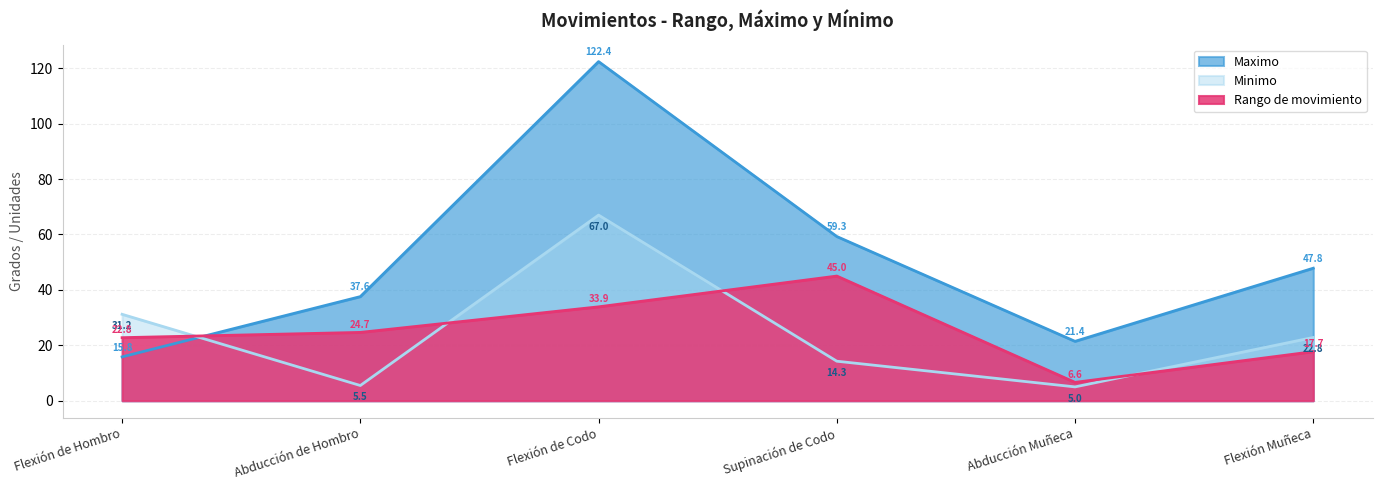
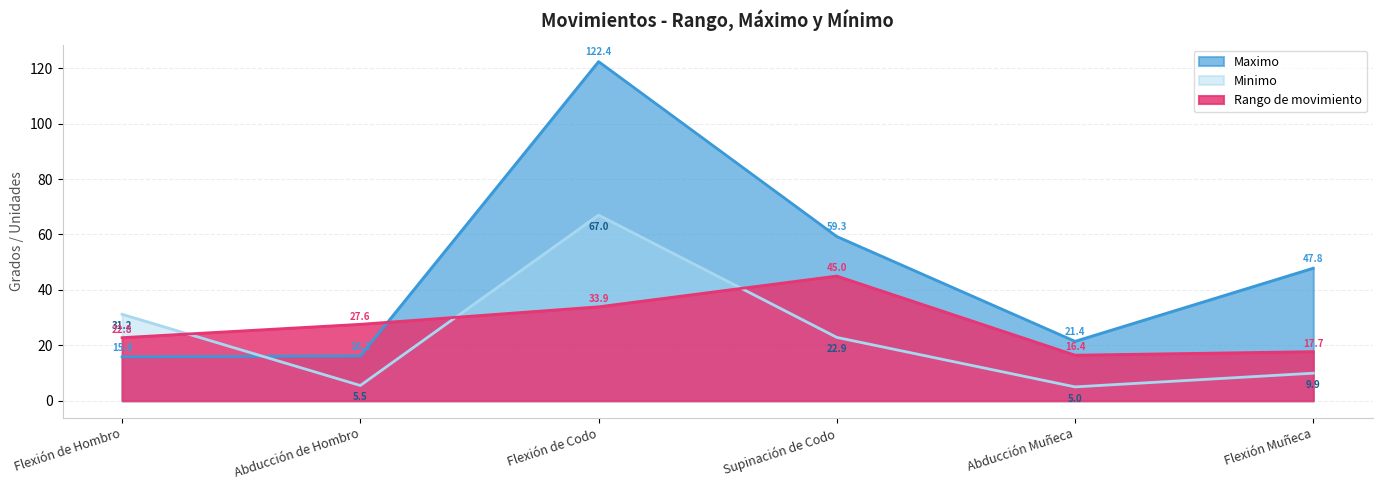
Maximo, Abducción de Hombro: 37.6 -> 16.2
Rango de movimiento, Abducción de Hombro: 24.7 -> 27.6
Minimo, Supinación de Codo: 14.3 -> 22.9
Rango de movimiento, Abducción Muñeca: 6.6 -> 16.4
Minimo, Flexión Muñeca: 22.8 -> 9.9
